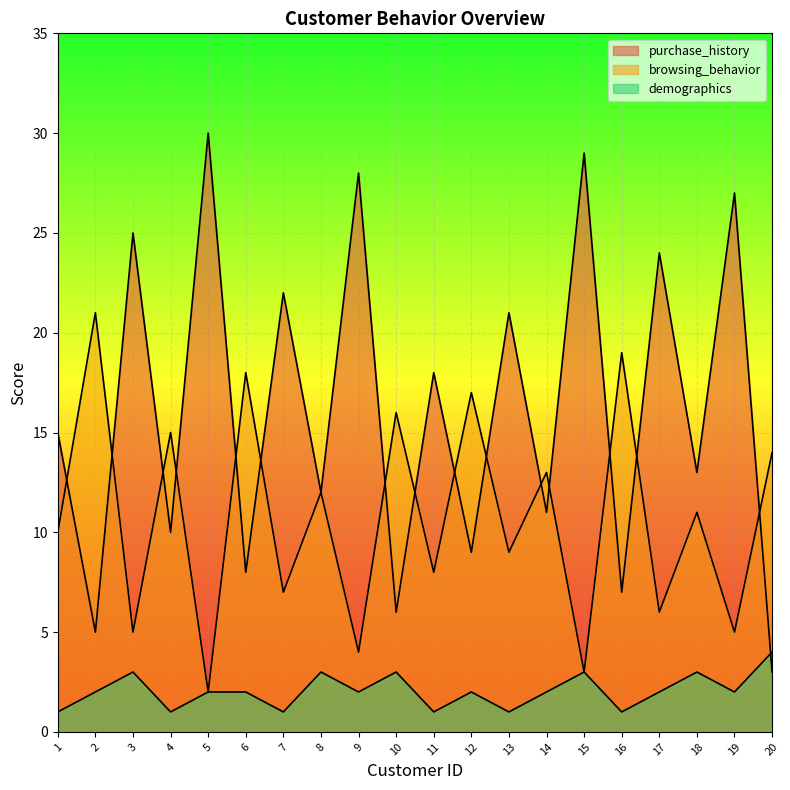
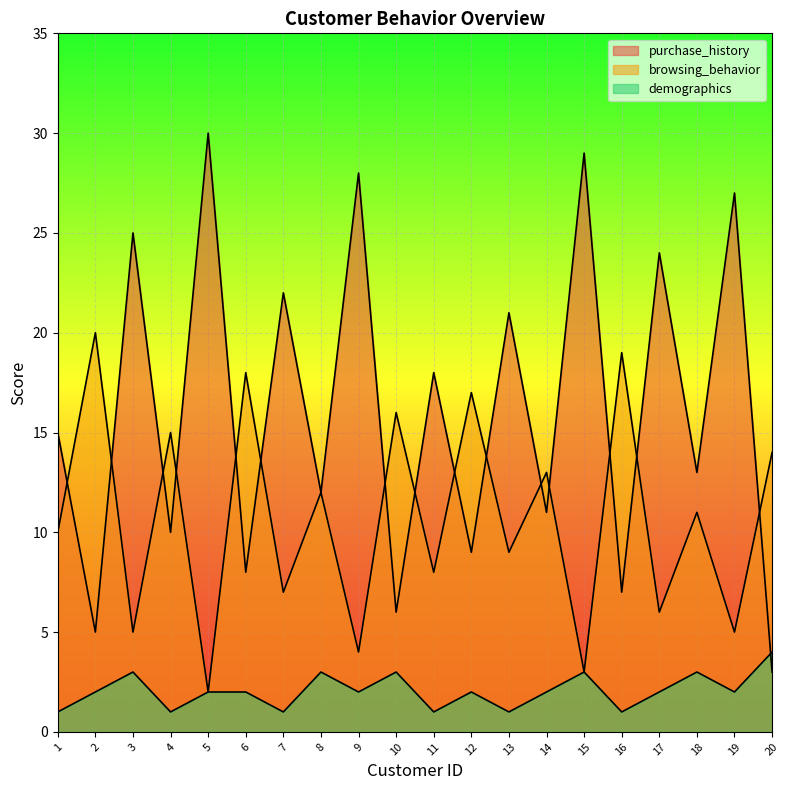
browsing_behavior, 2: 21 -> 20
